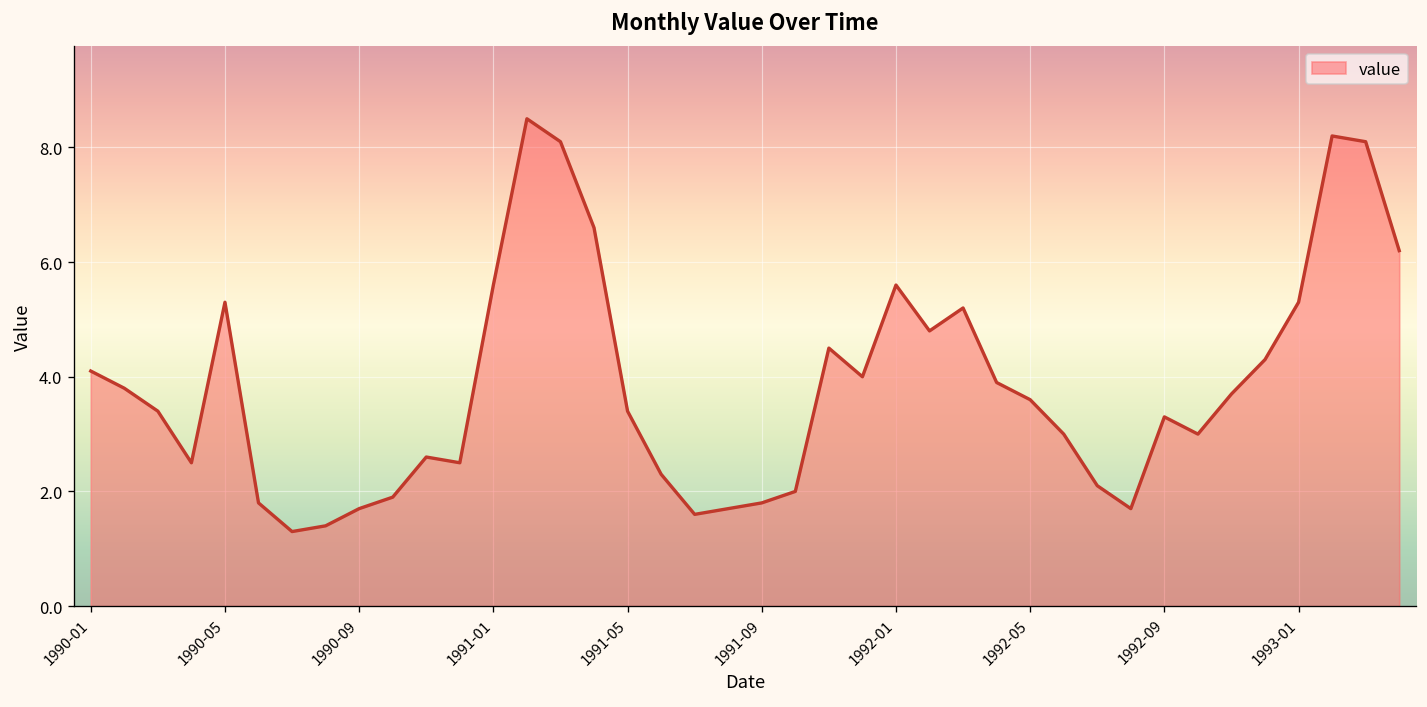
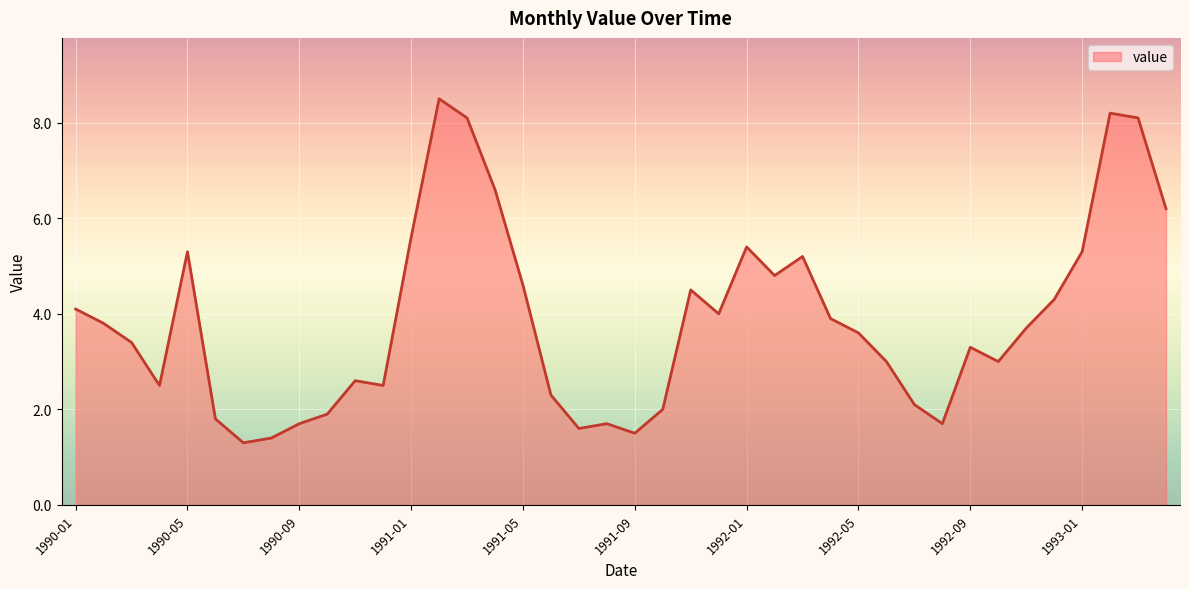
1991-05: 3.4 -> 4.6
1991-09: 1.8 -> 1.5
1992-01: 5.6 -> 5.4
